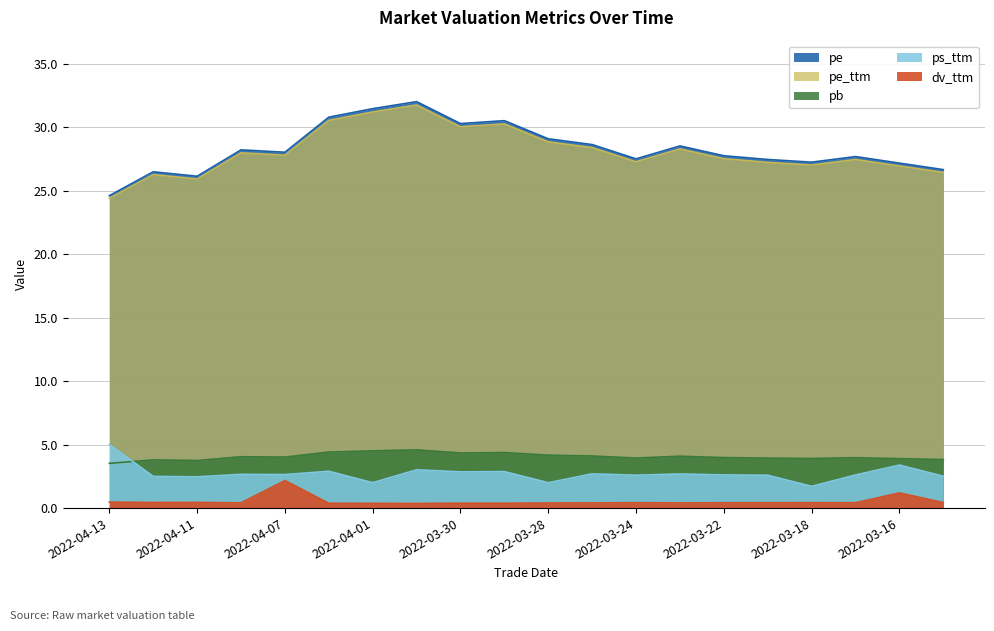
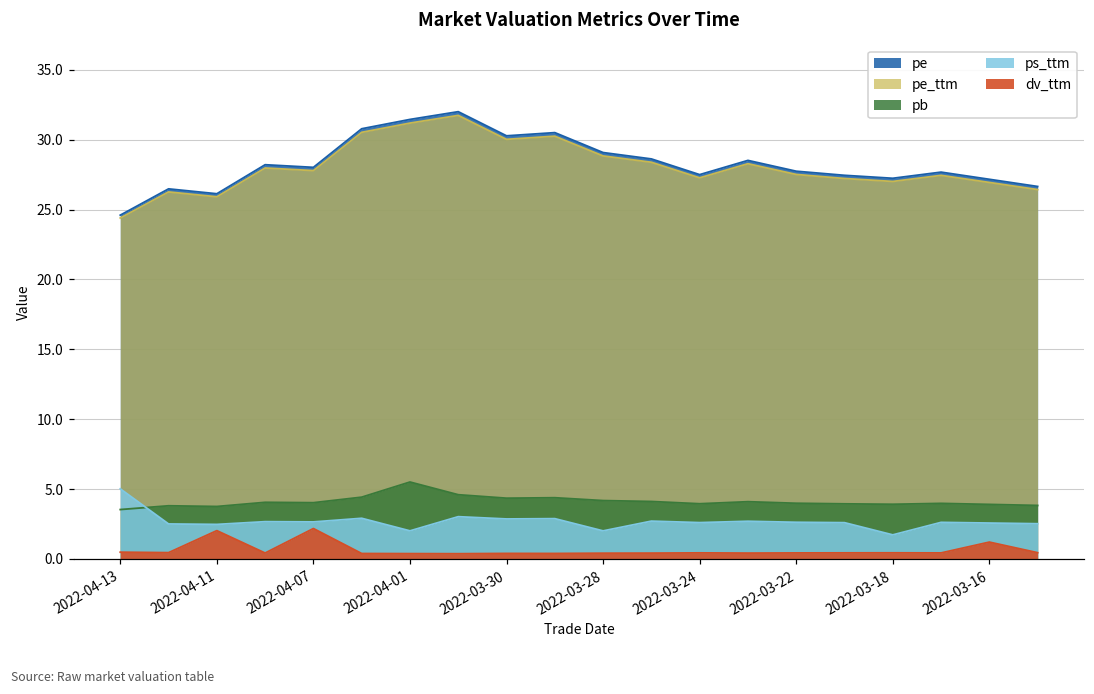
dv_ttm, 2022-04-11: 0.4 -> 2.0
pb, 2022-04-01: 4.5 -> 5.5
ps_ttm, 2022-03-16: 3.4 -> 2.6
